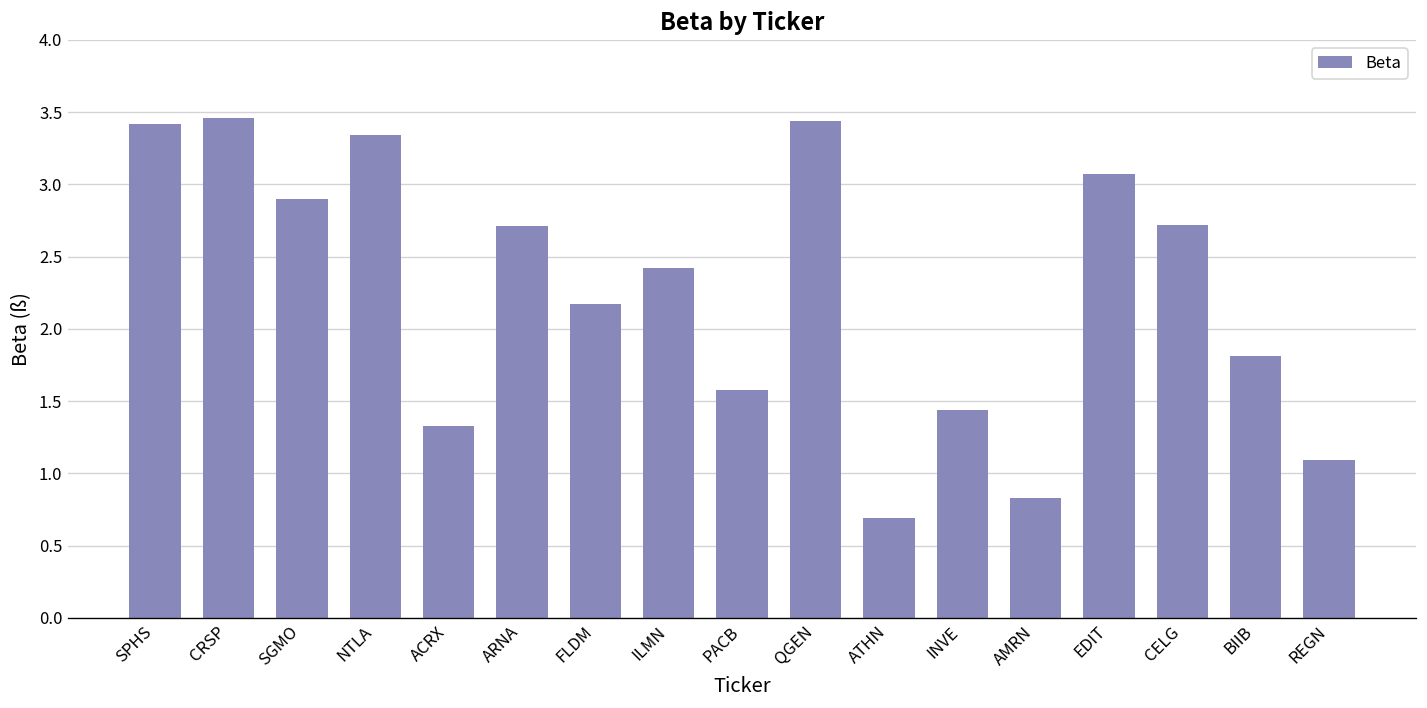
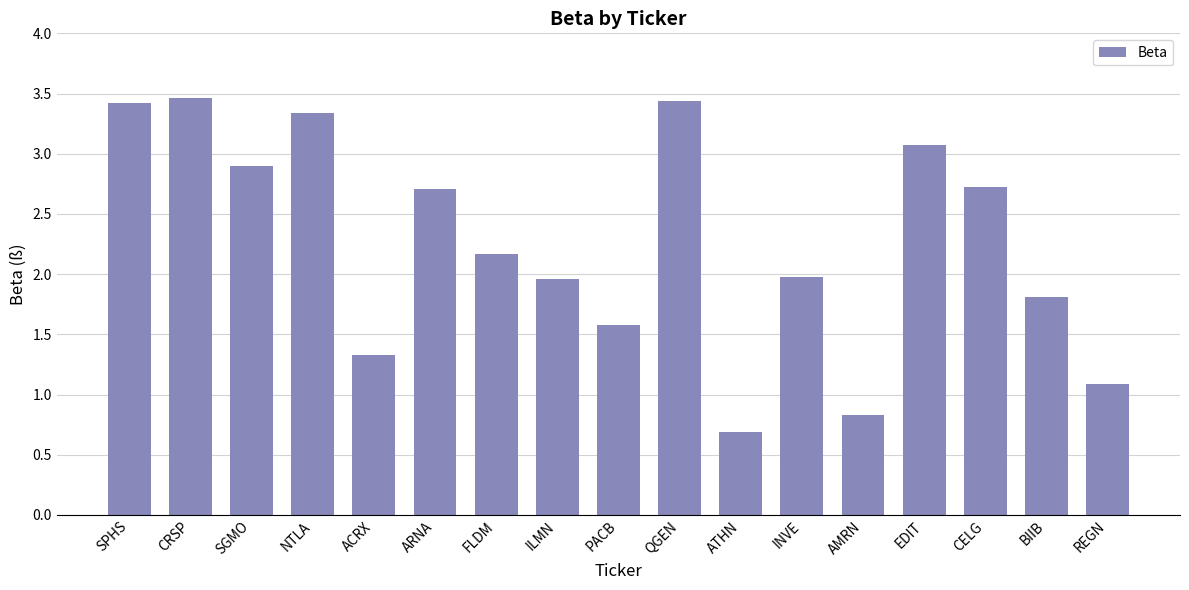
ILMN: 2.42 -> 1.96
INVE: 1.44 -> 1.98
